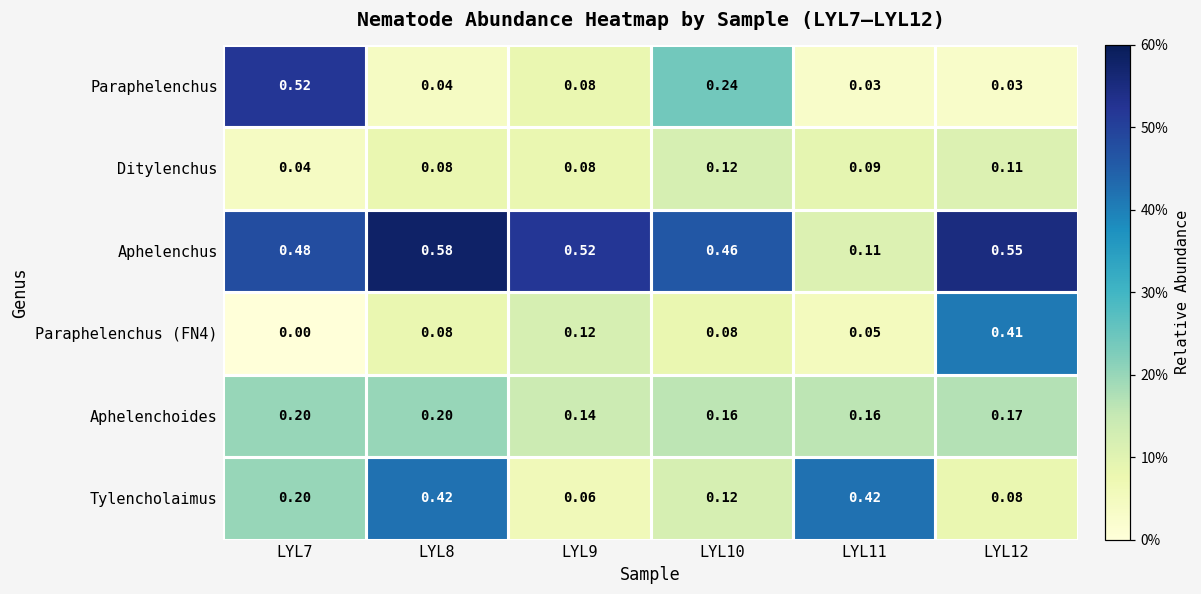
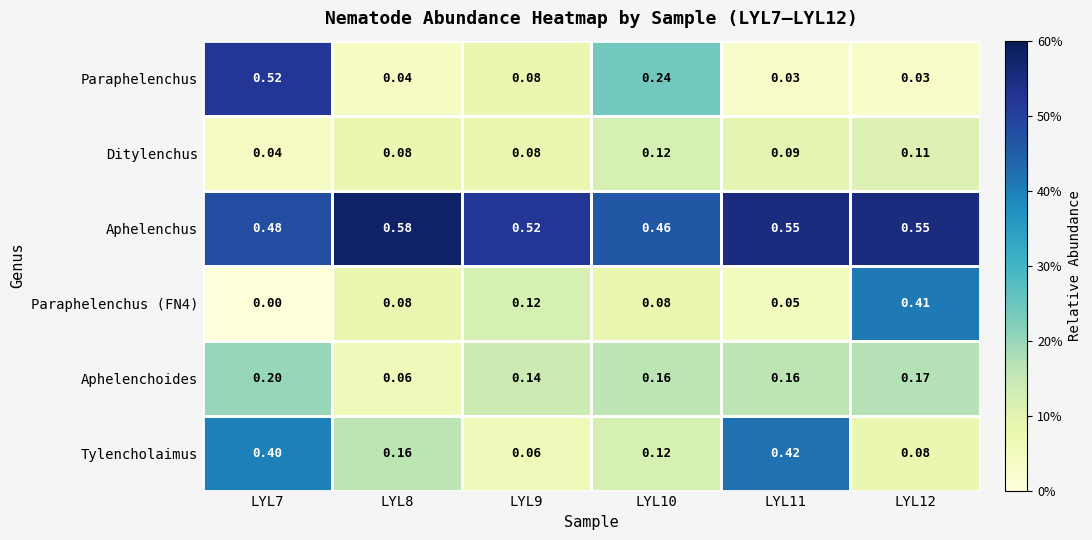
Aphelenchus, LYL11: 0.11 -> 0.55
Aphelenchoides, LYL8: 0.20 -> 0.06
Tylencholaimus, LYL7: 0.20 -> 0.40
Tylencholaimus, LYL8: 0.42 -> 0.16
